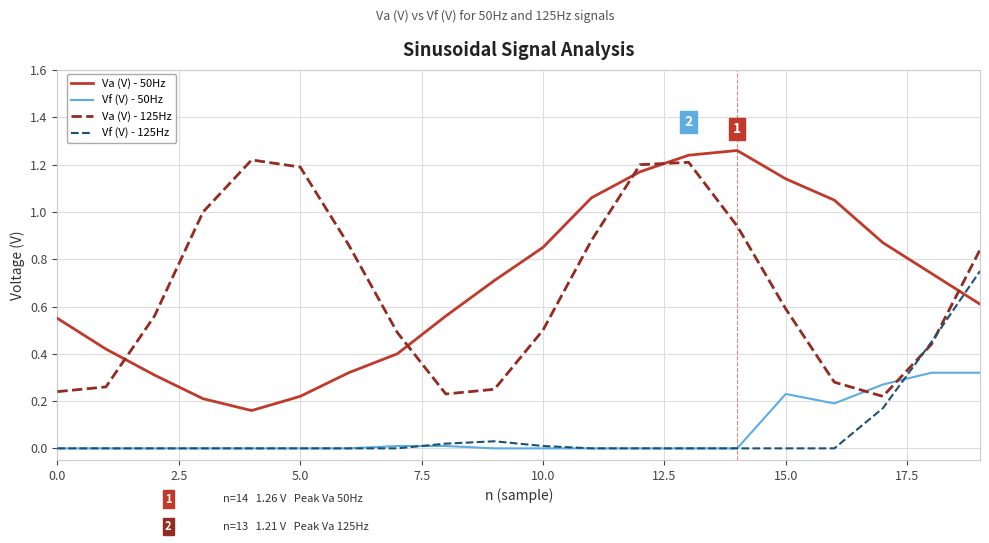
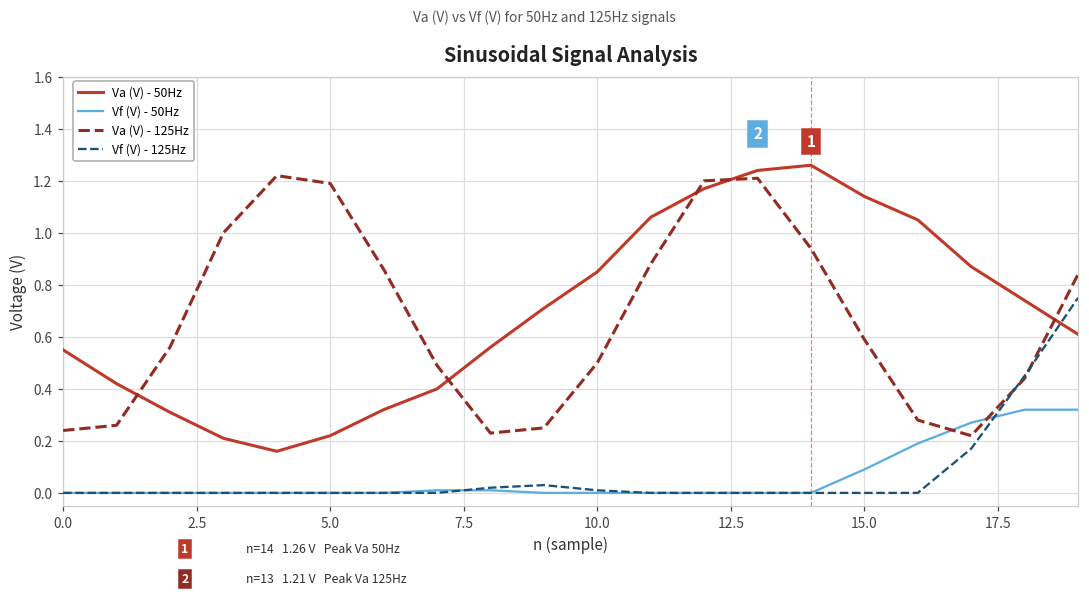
Vf (V) - 50Hz, 15.0: 0.23 -> 0.09
